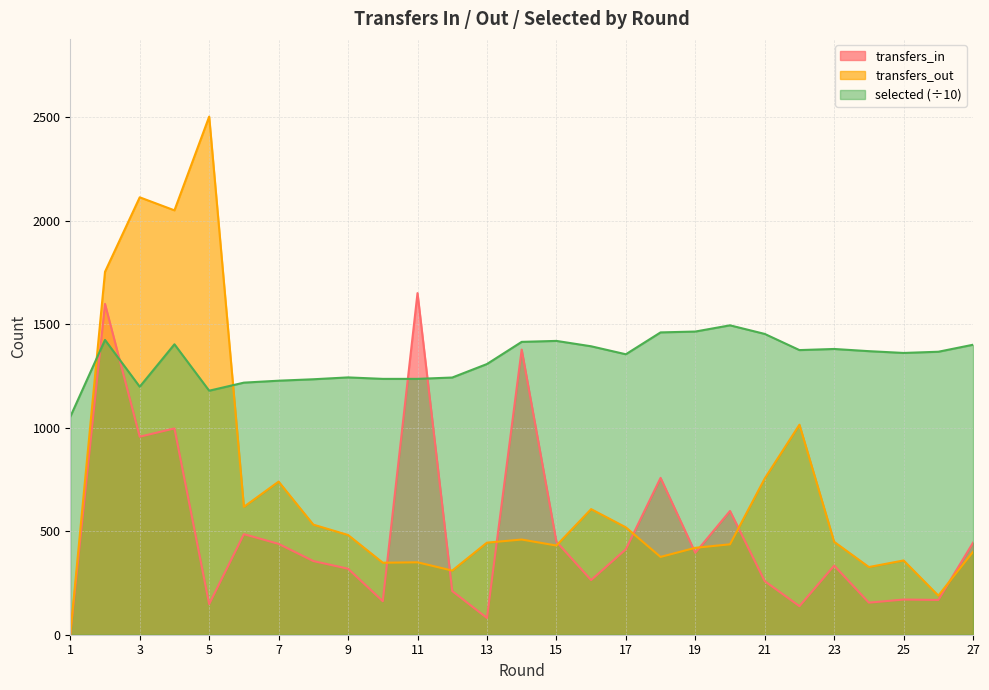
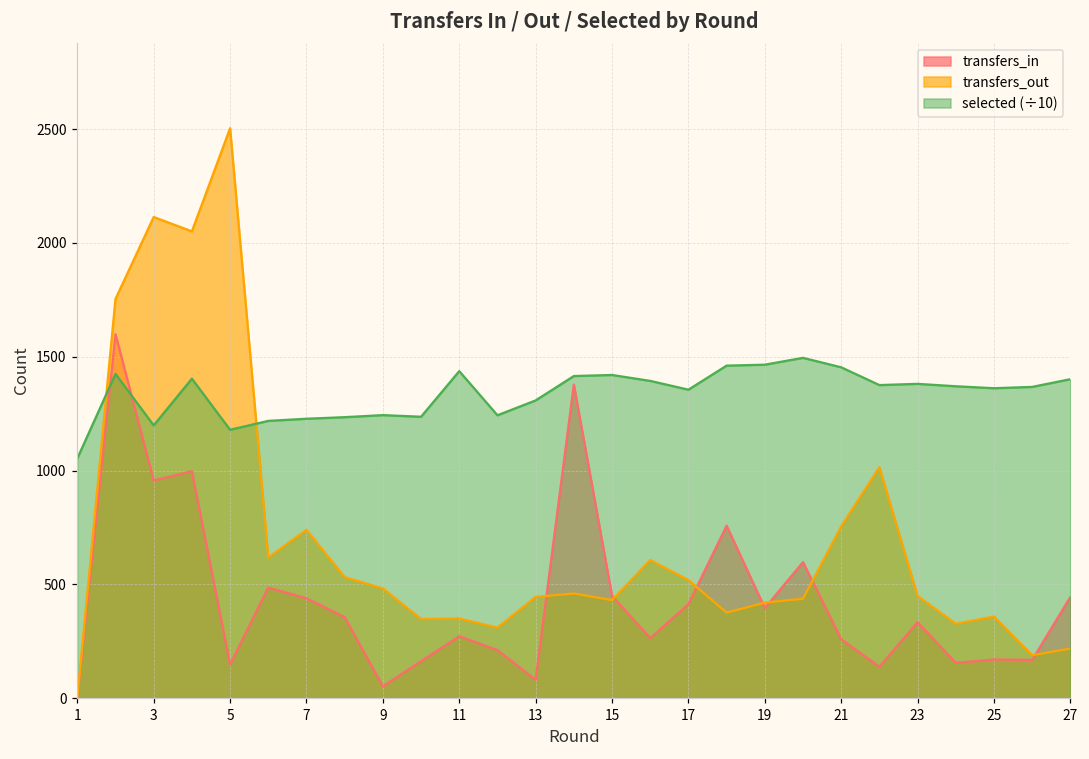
transfers_in, 9: 320 -> 50
transfers_in, 11: 1650 -> 270
selected (÷10), 11: 1240 -> 1440
transfers_out, 27: 400 -> 220
